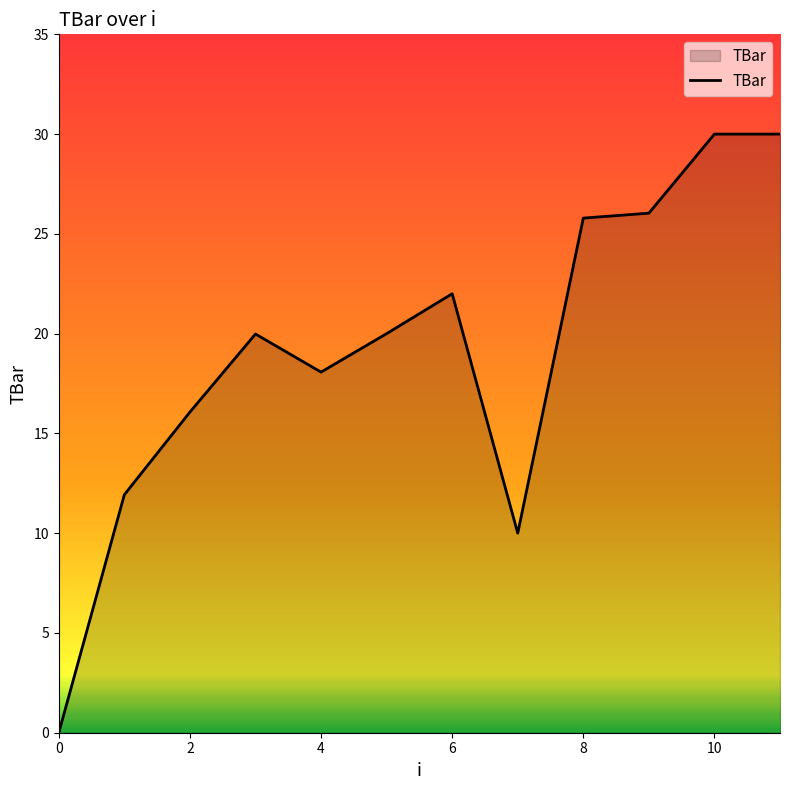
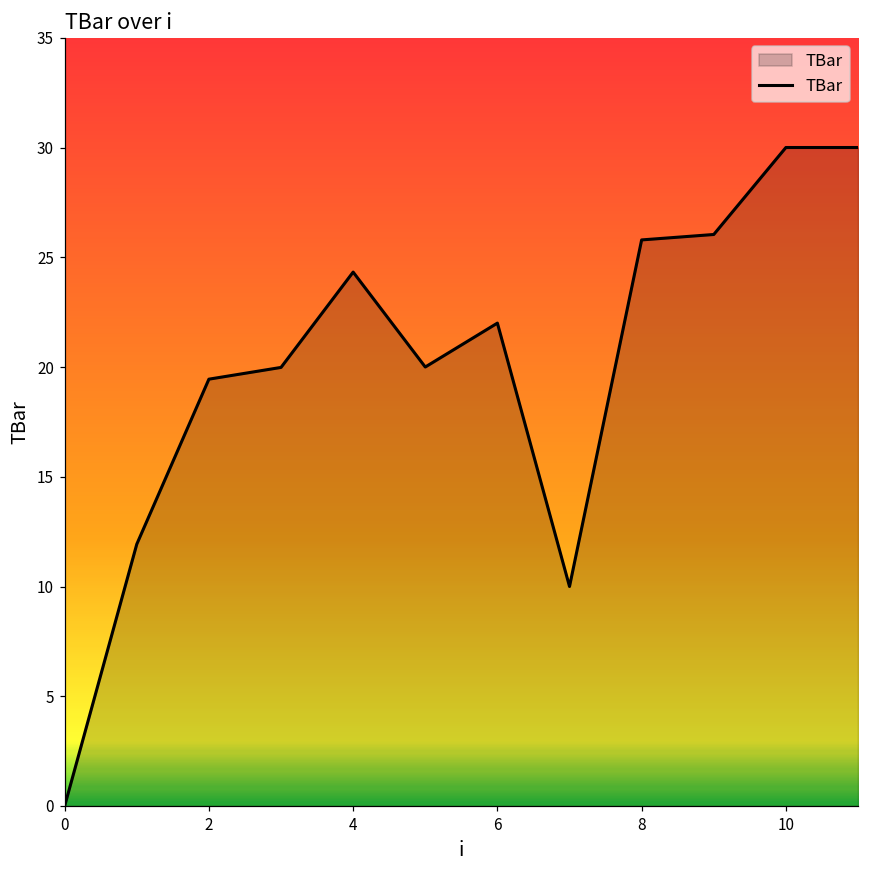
2: 16.1 -> 19.4
4: 18.1 -> 24.3
